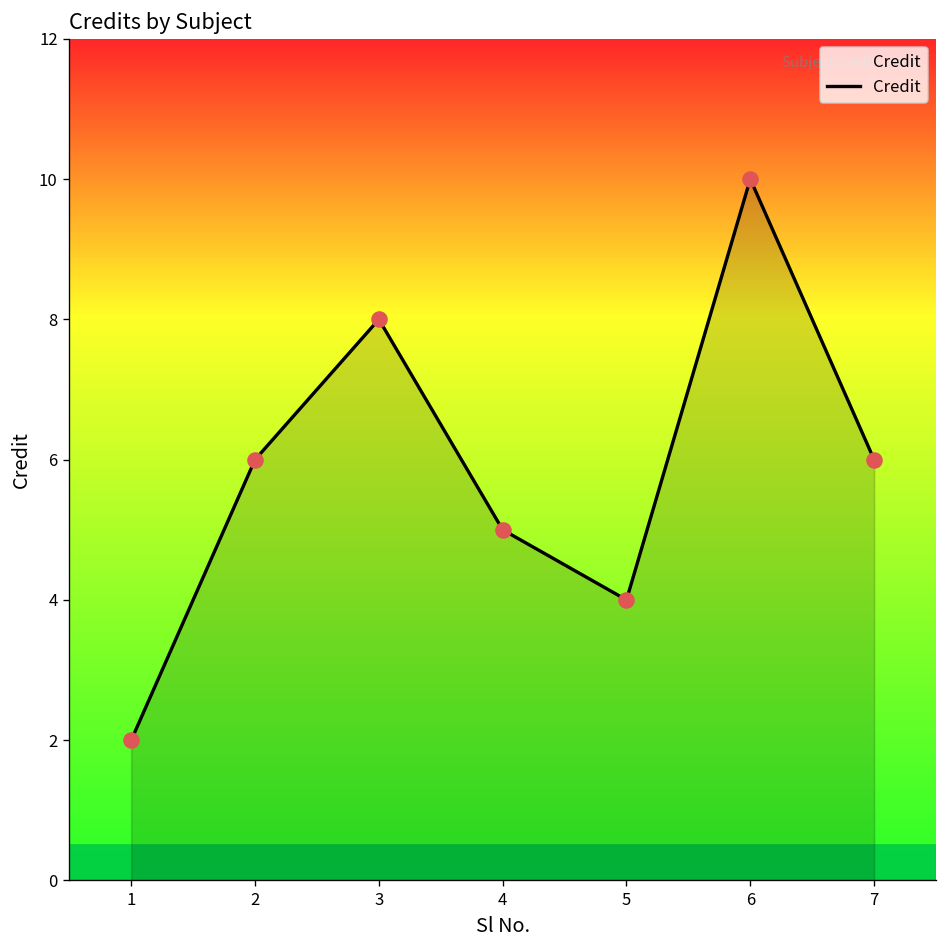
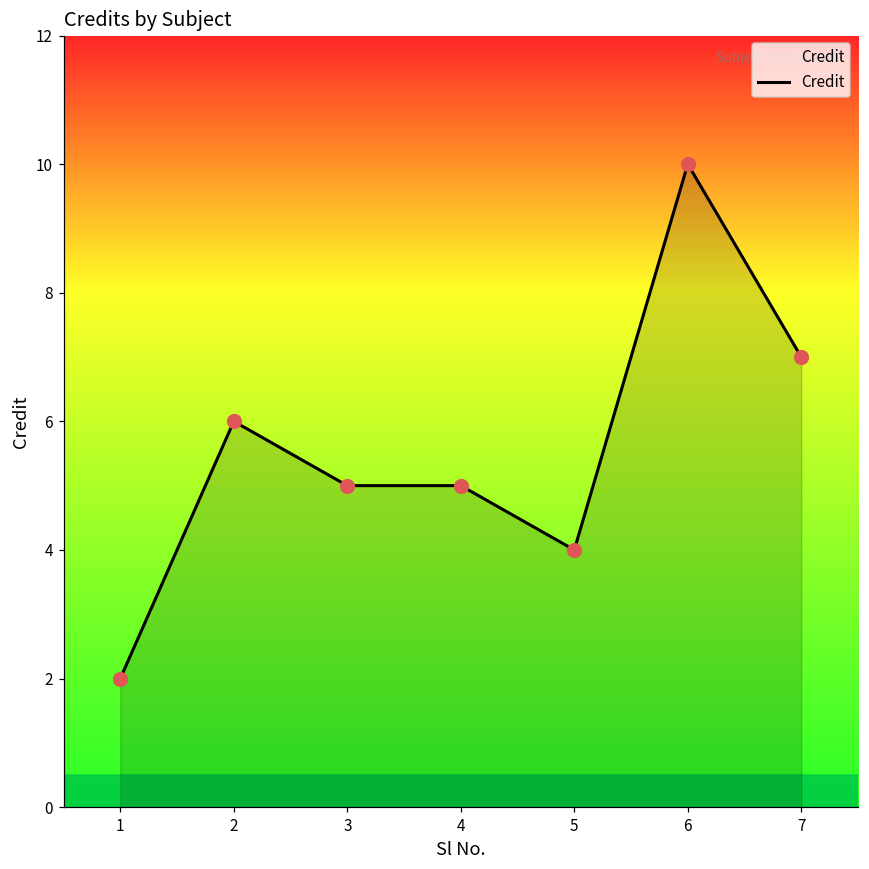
3: 8 -> 5
7: 6 -> 7
